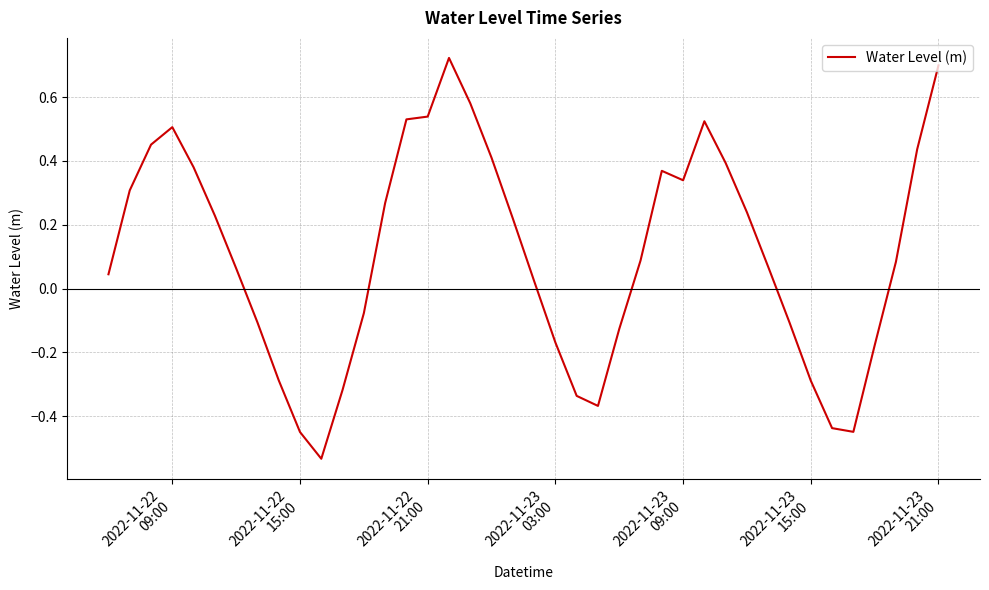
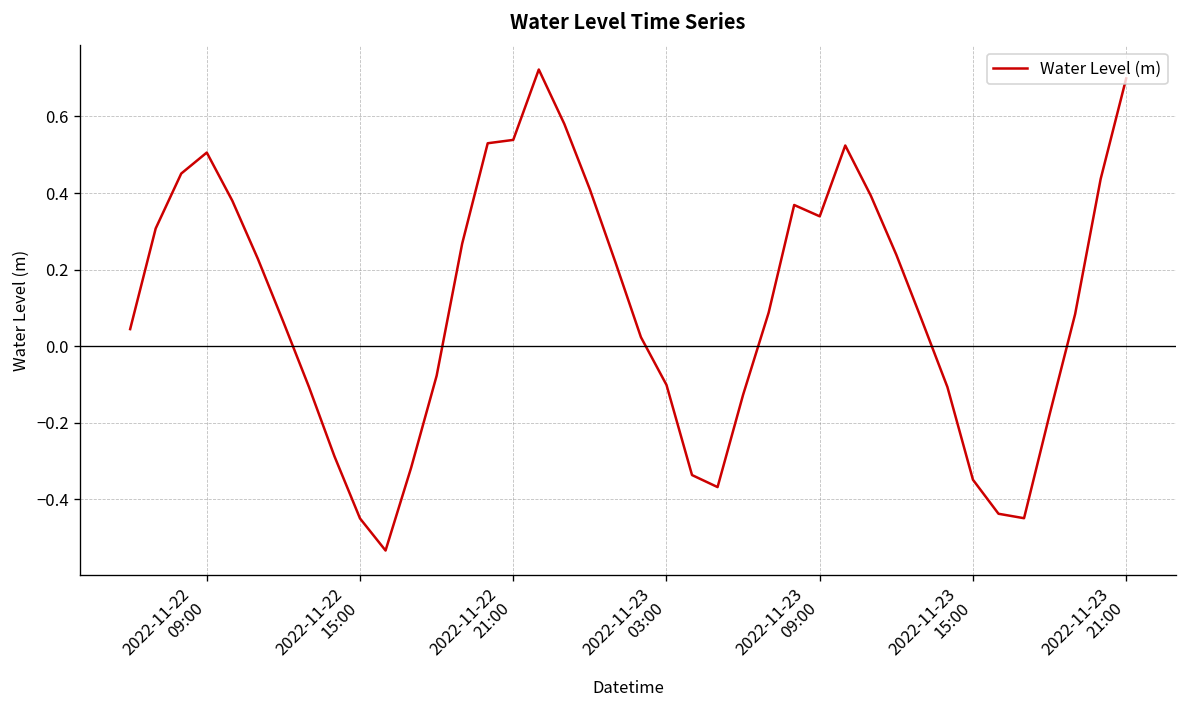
2022-11-23 03:00: -0.17 -> -0.10
2022-11-23 15:00: -0.29 -> -0.35
